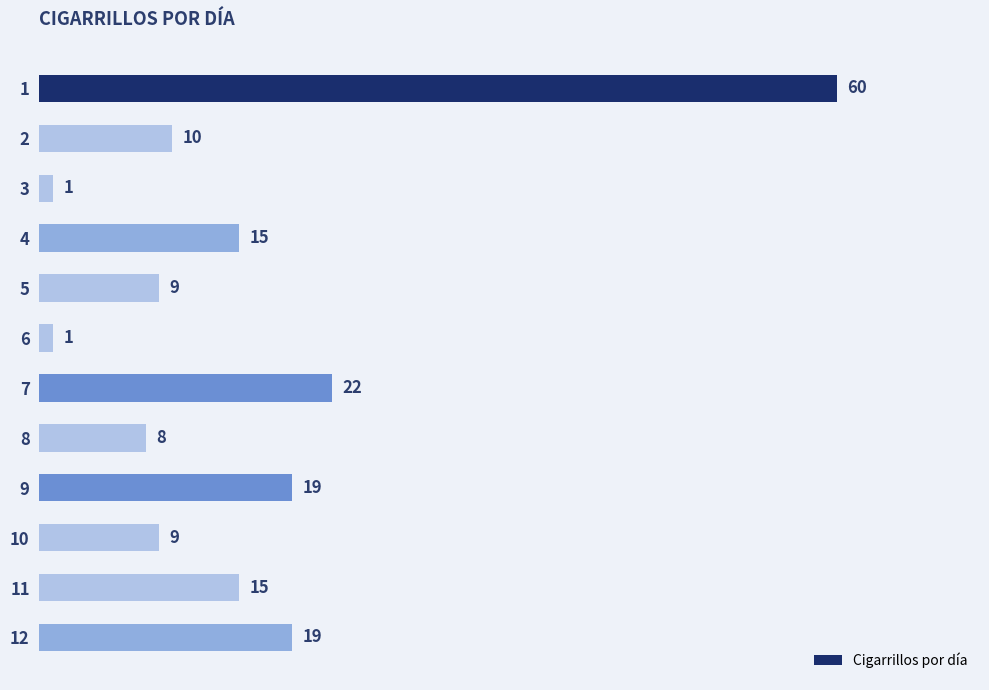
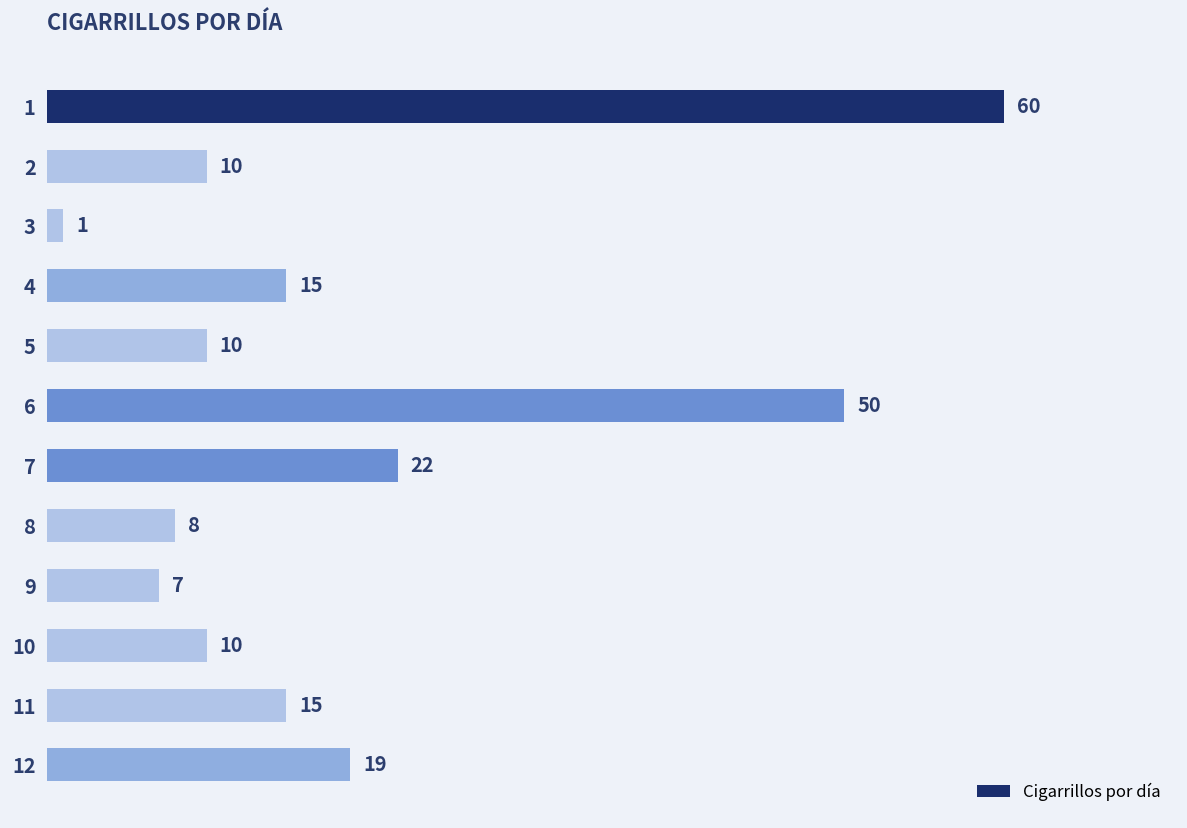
5: 9 -> 10
6: 1 -> 50
9: 19 -> 7
10: 9 -> 10
